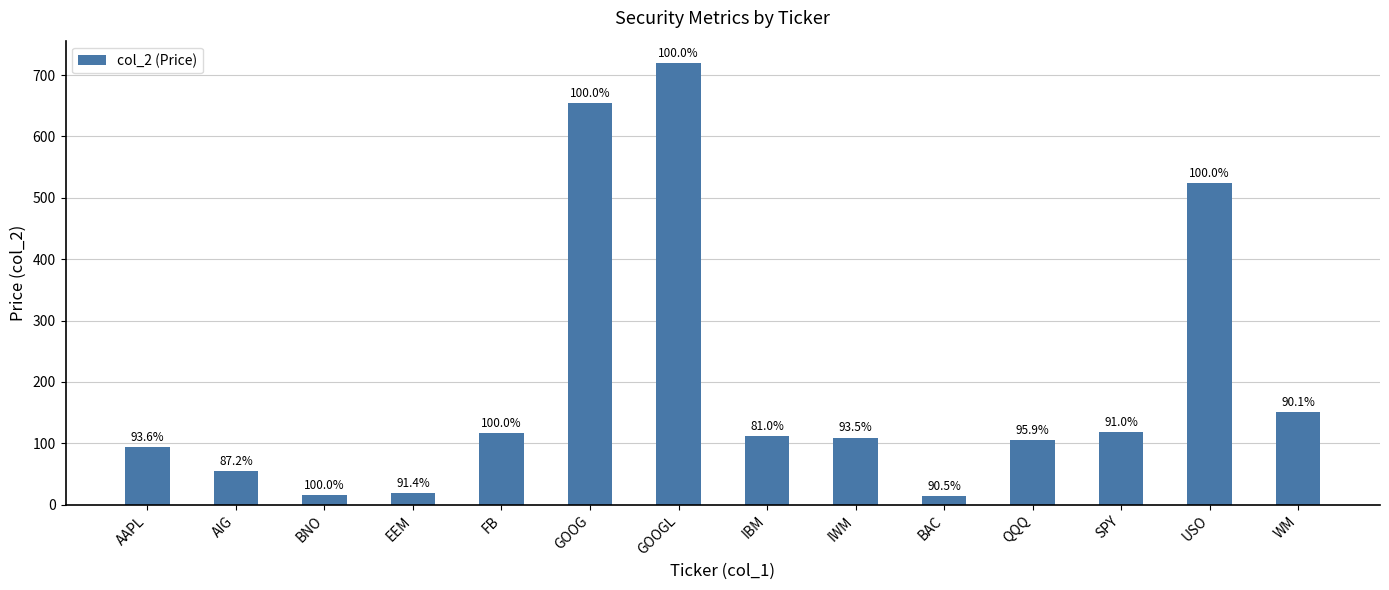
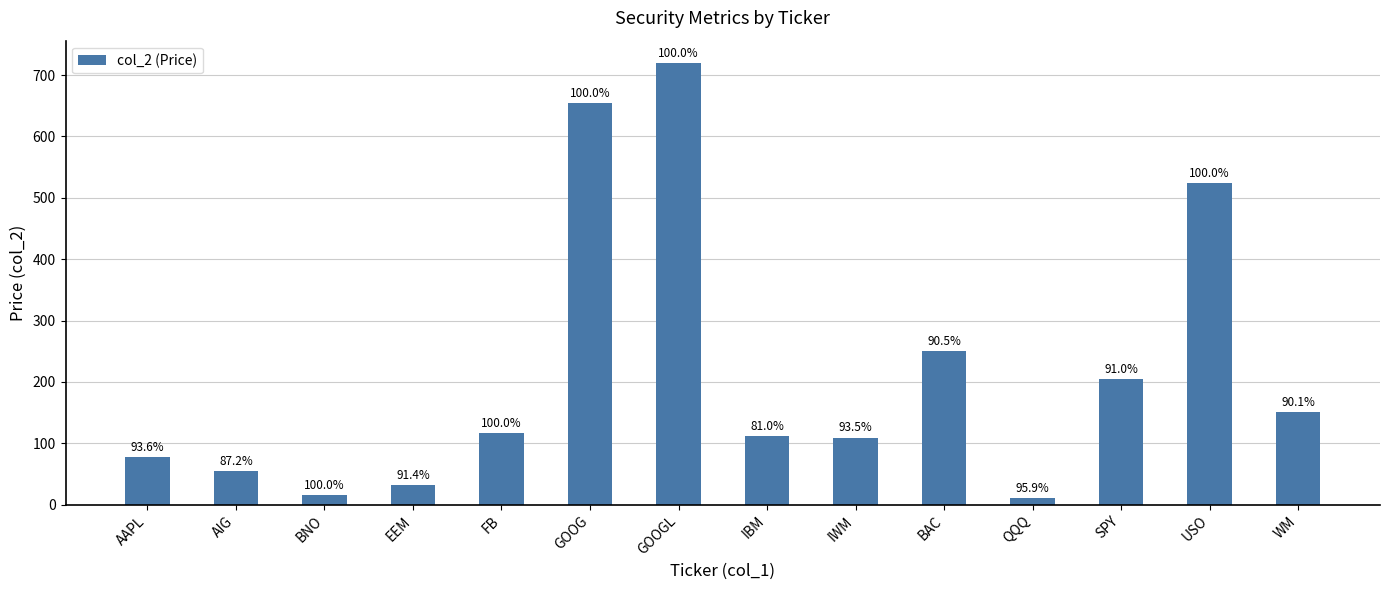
AAPL: 90 -> 80
EEM: 20 -> 30
BAC: 10 -> 250
QQQ: 110 -> 10
SPY: 120 -> 200
